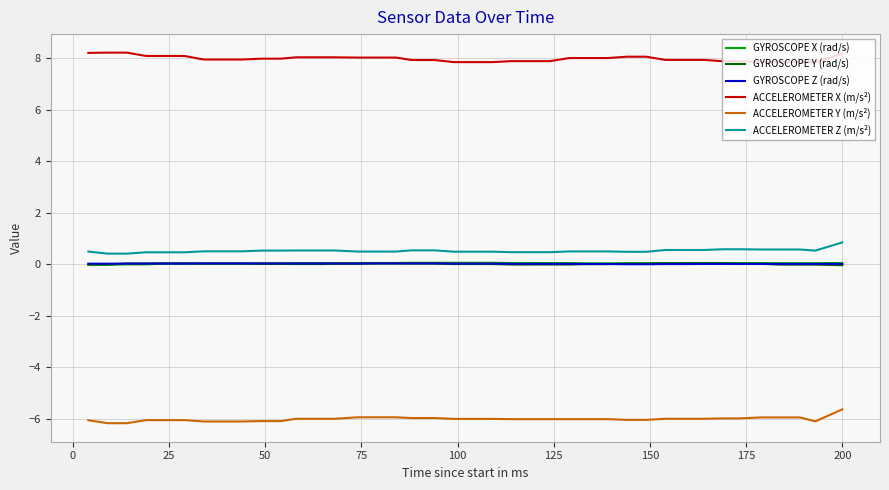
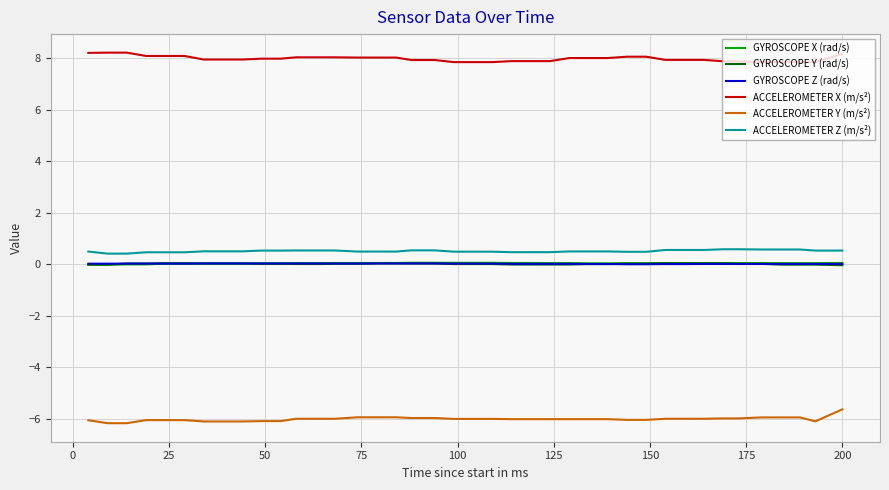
ACCELEROMETER Z (m/s²), 200: 0.9 -> 0.5
